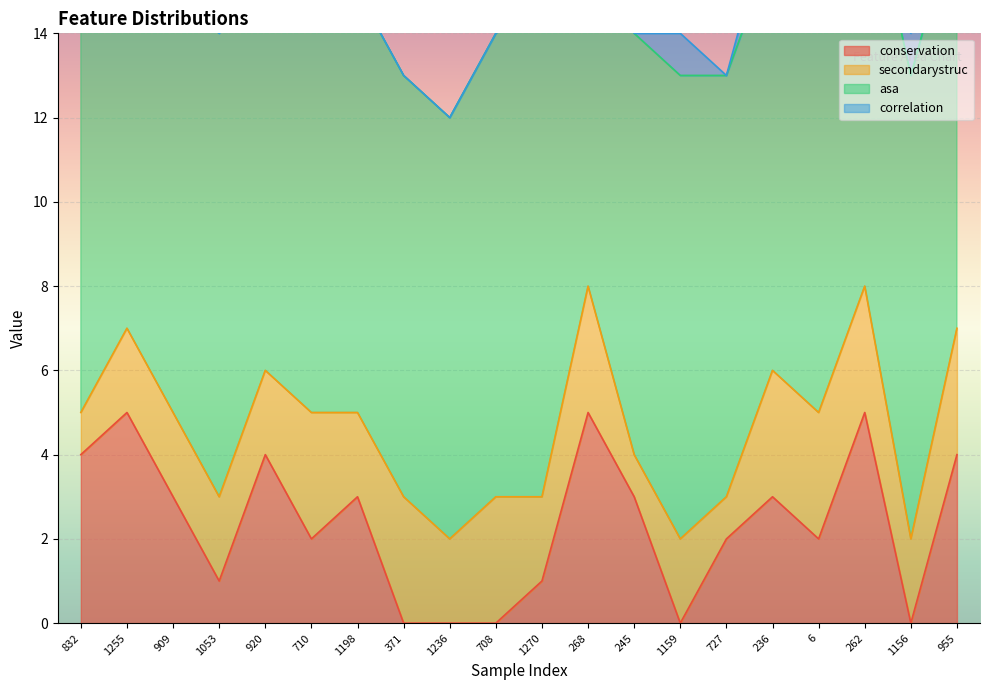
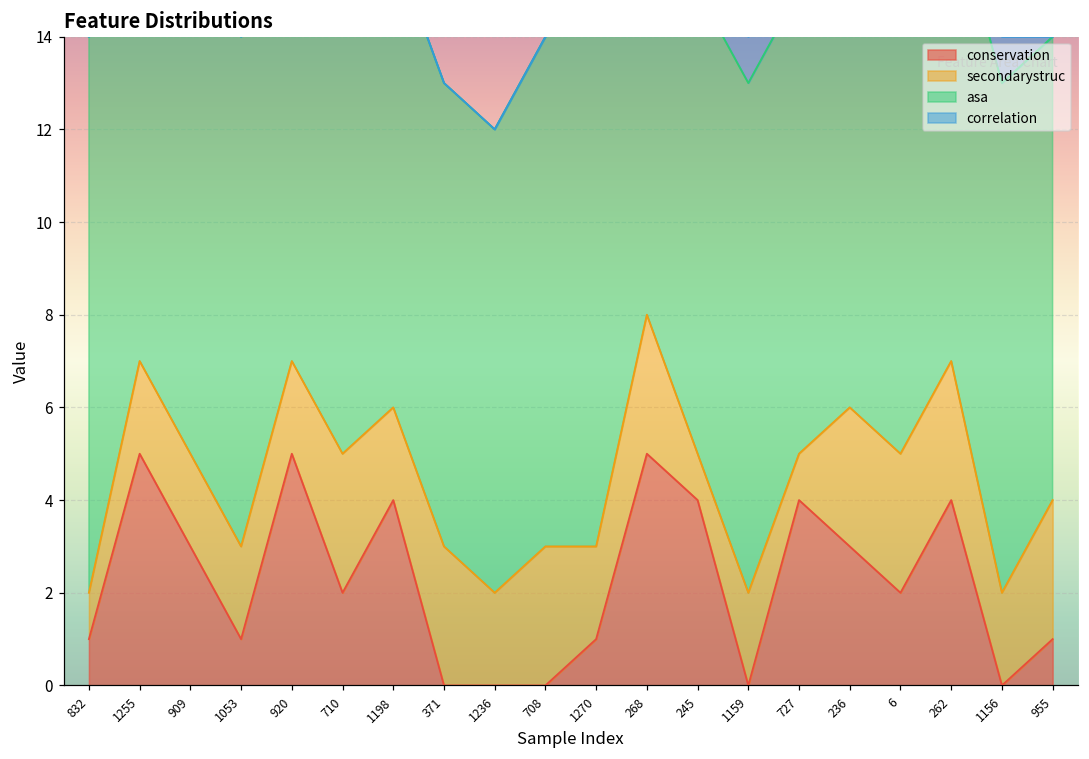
conservation, 832: 4 -> 1
conservation, 920: 4 -> 5
conservation, 1198: 3 -> 4
conservation, 245: 3 -> 4
conservation, 727: 2 -> 4
conservation, 262: 5 -> 4
conservation, 955: 4 -> 1
